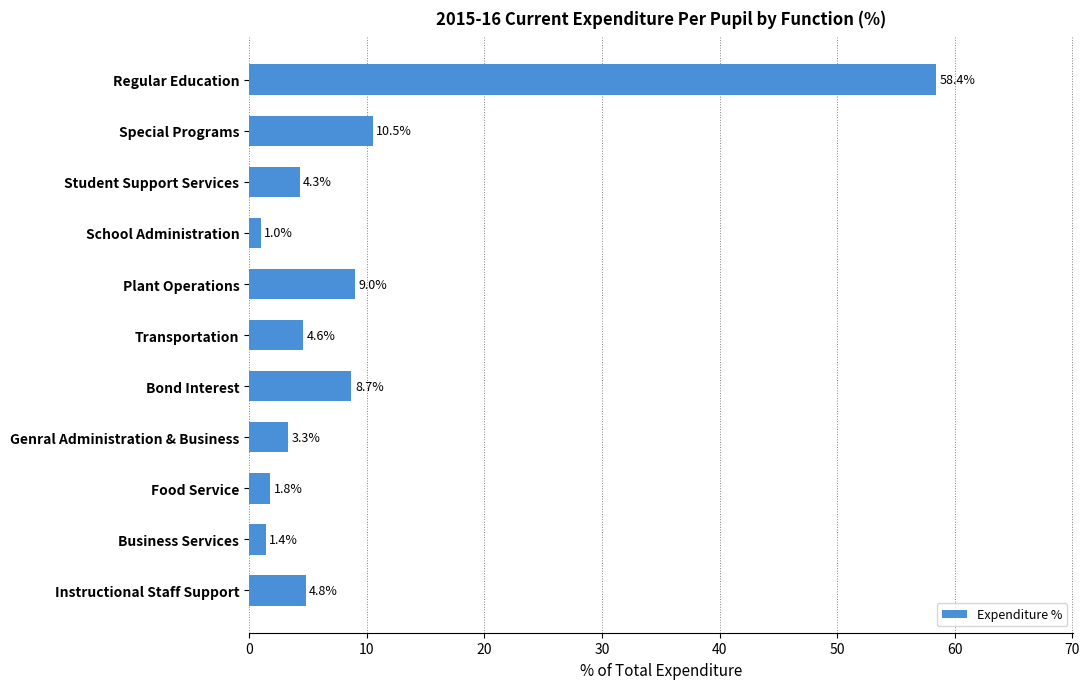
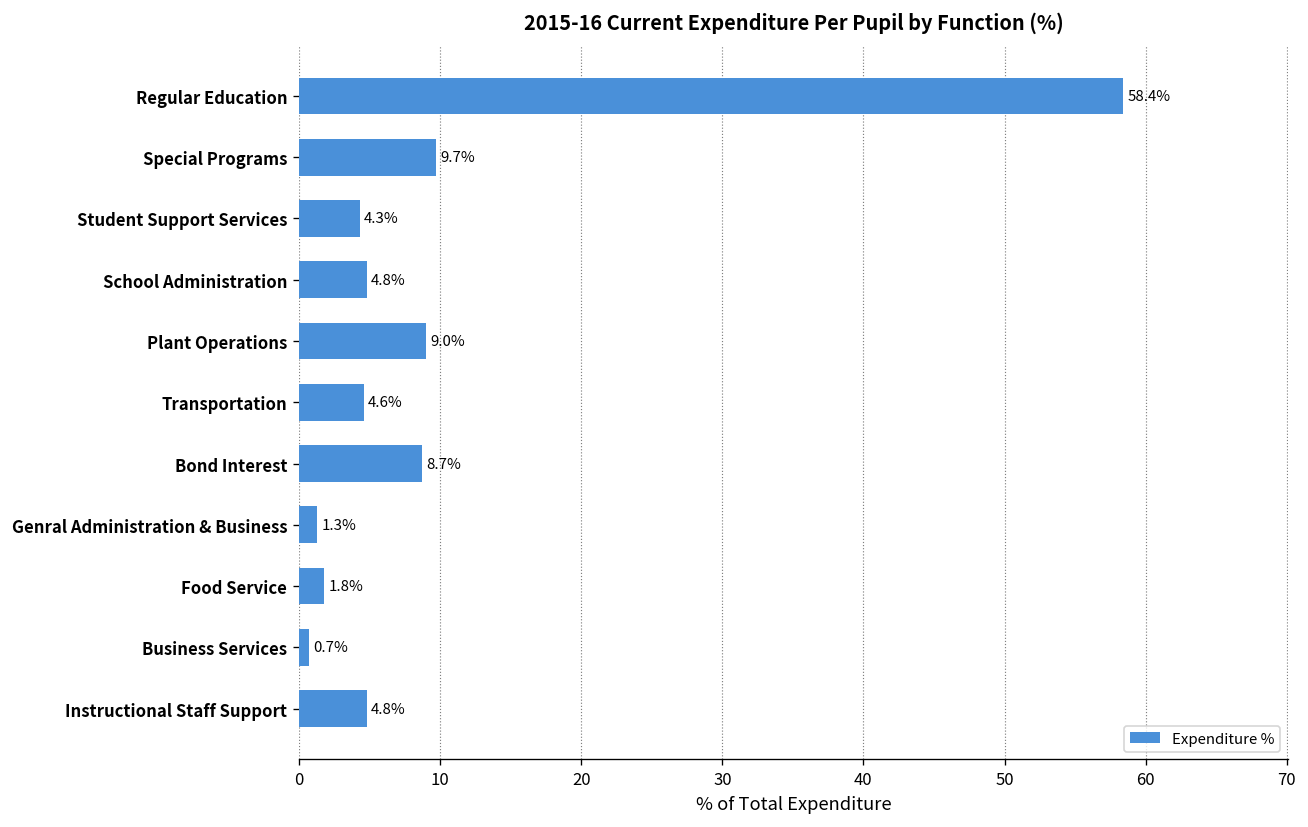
Special Programs: 10.5% -> 9.7%
School Administration: 1.0% -> 4.8%
Genral Administration & Business: 3.3% -> 1.3%
Business Services: 1.4% -> 0.7%
